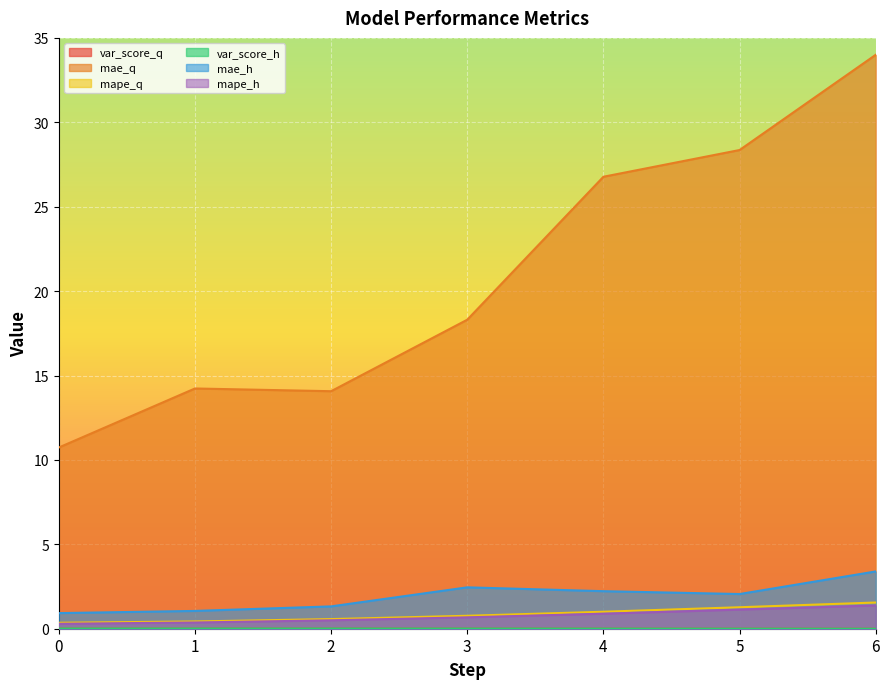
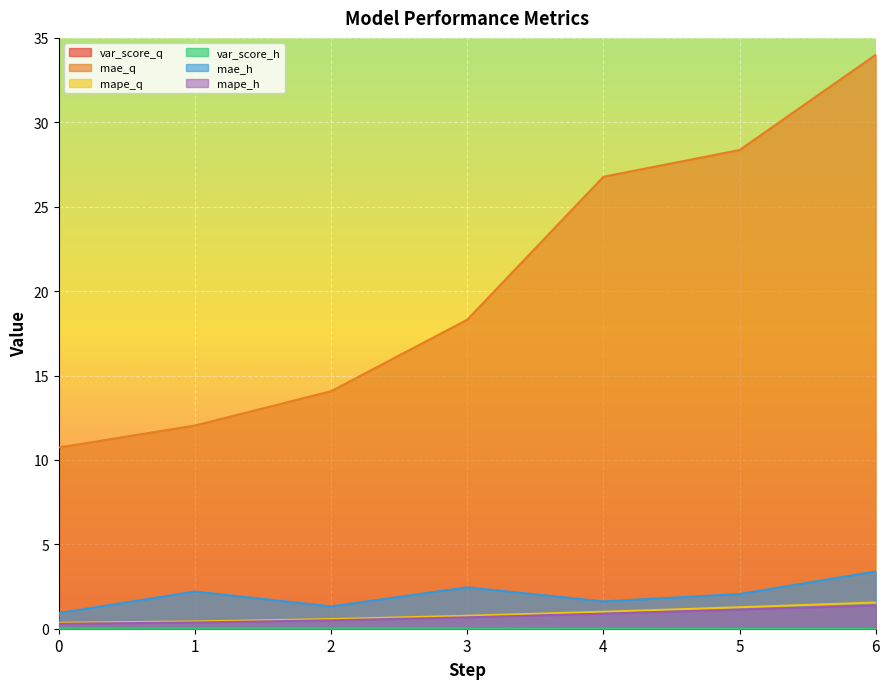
mae_q, 1: 14.2 -> 12.0
mae_h, 1: 1.1 -> 2.2
mae_h, 4: 2.2 -> 1.6
